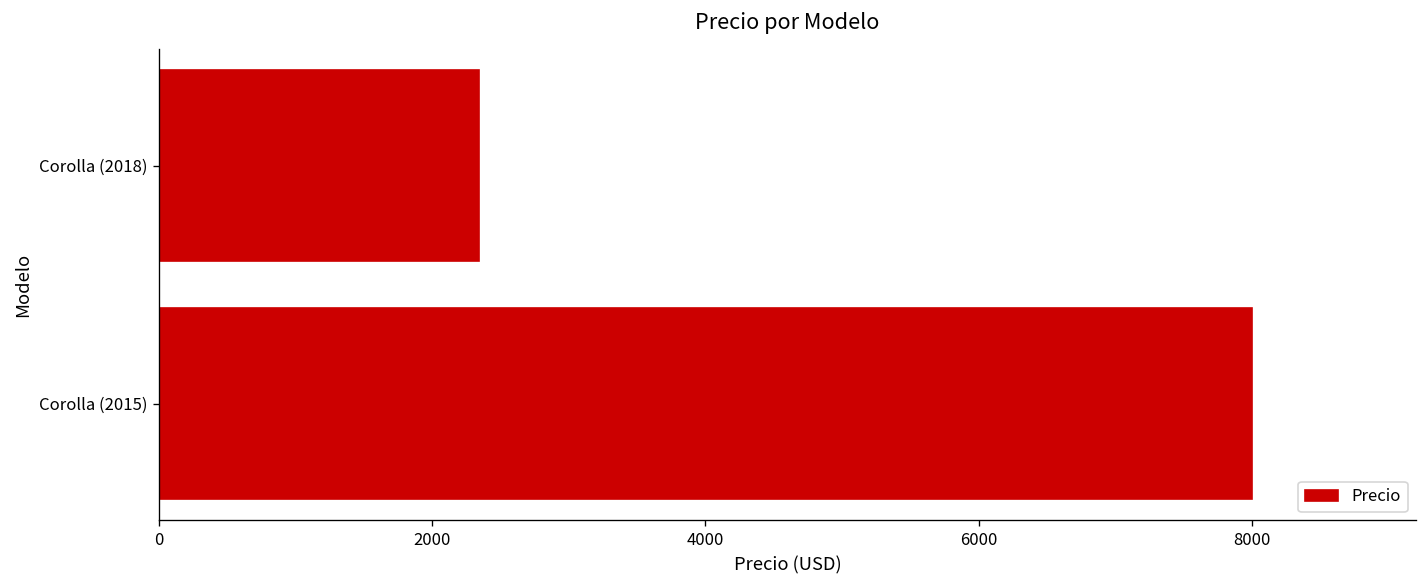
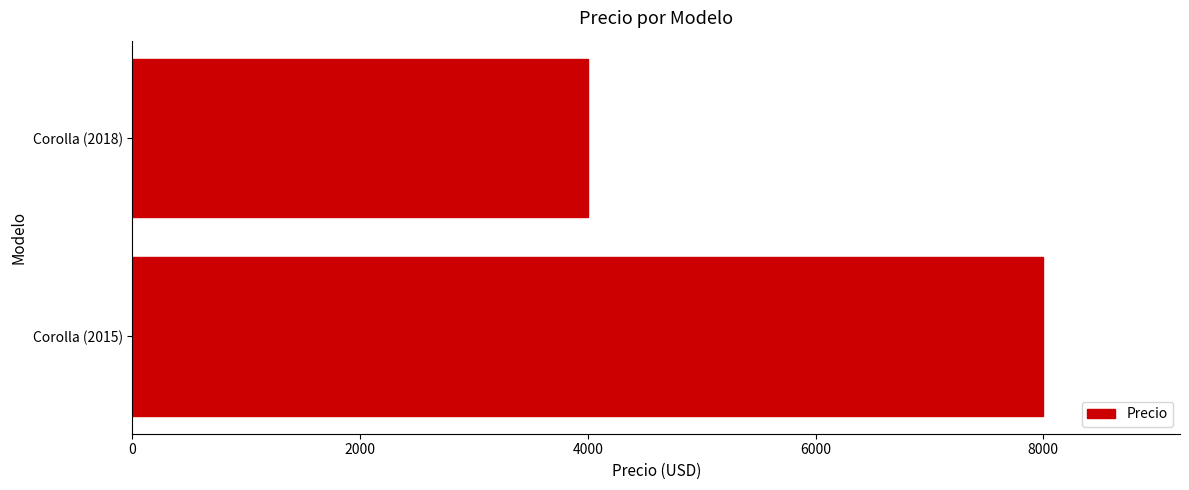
Corolla (2018): 2340 -> 4000
